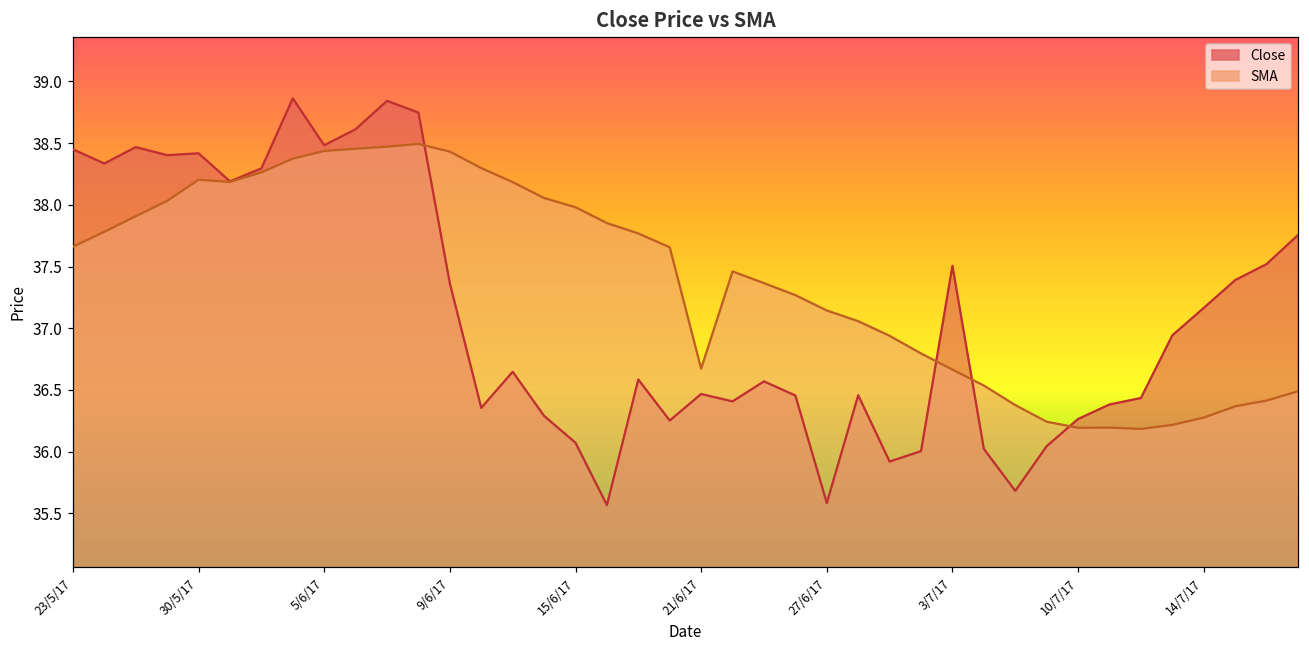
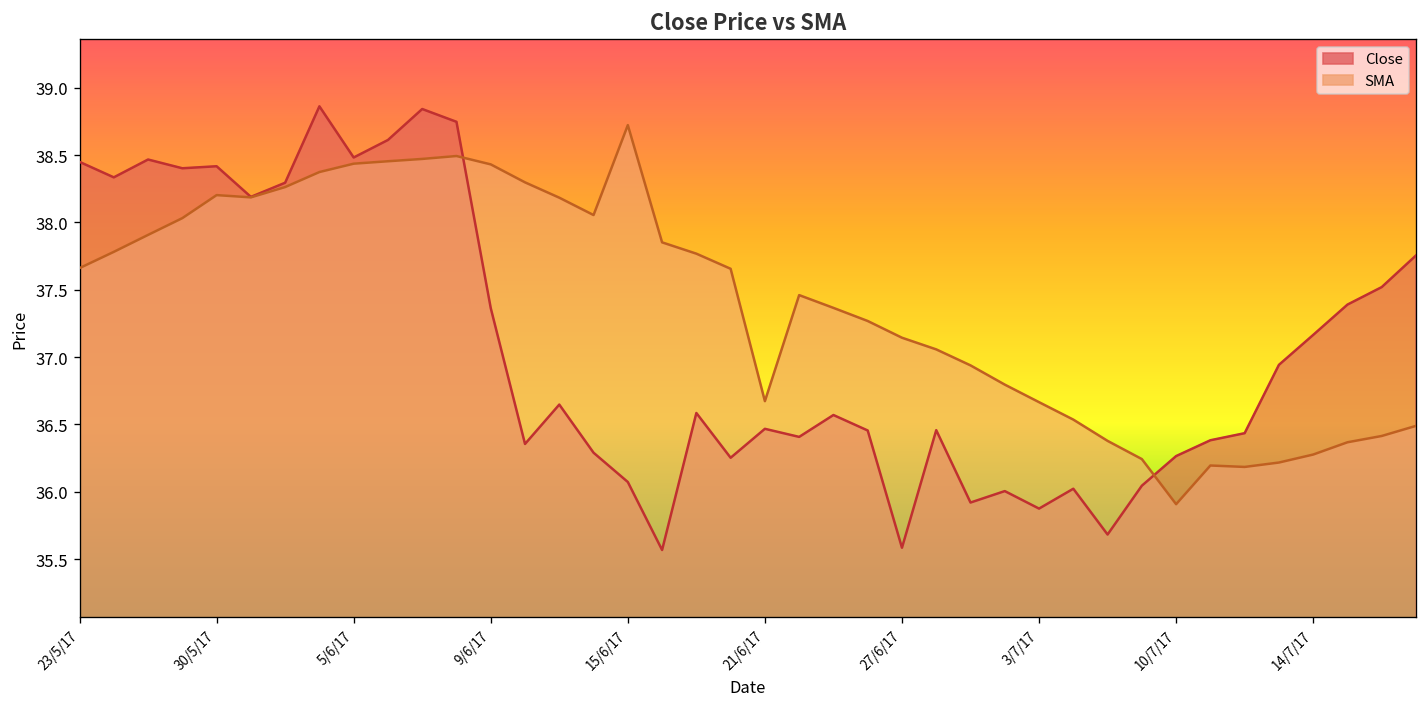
SMA, 15/6/17: 37.98 -> 38.72
Close, 3/7/17: 37.51 -> 35.88
SMA, 10/7/17: 36.19 -> 35.91
